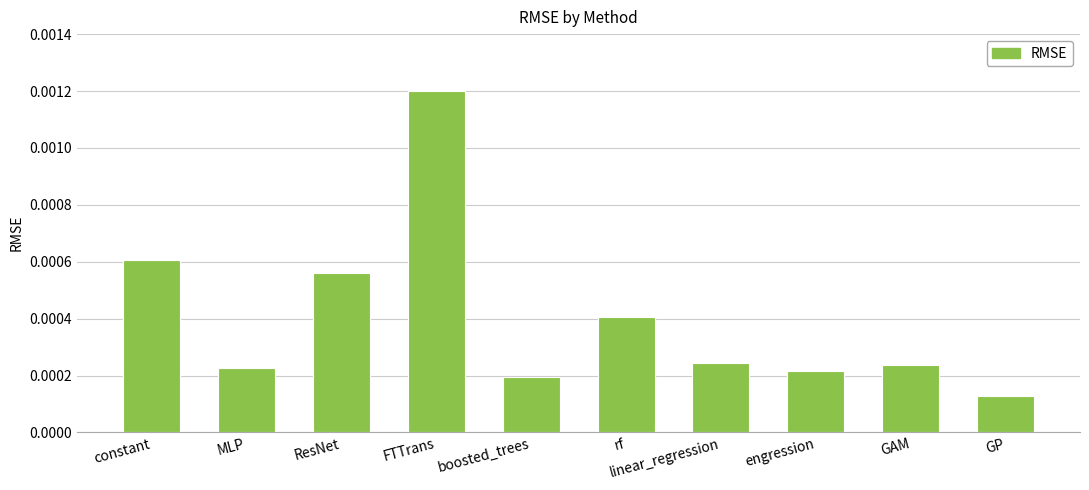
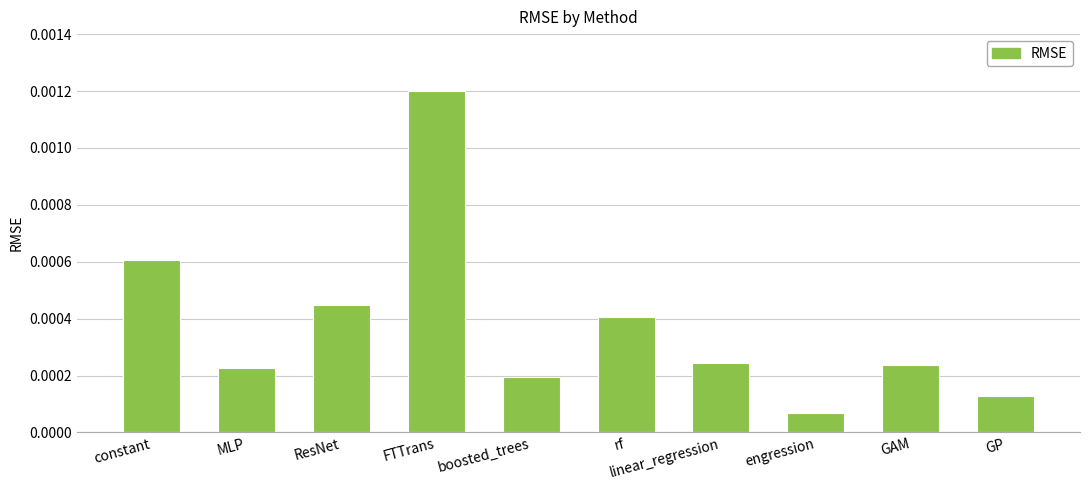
ResNet: 0.00056 -> 0.00045
engression: 0.00022 -> 0.00007
